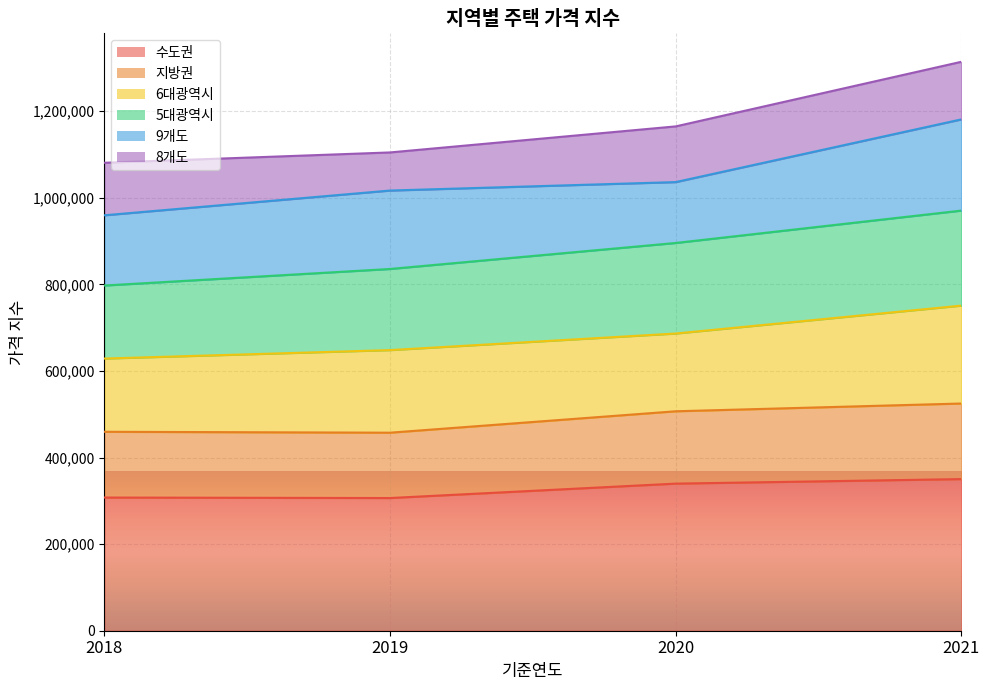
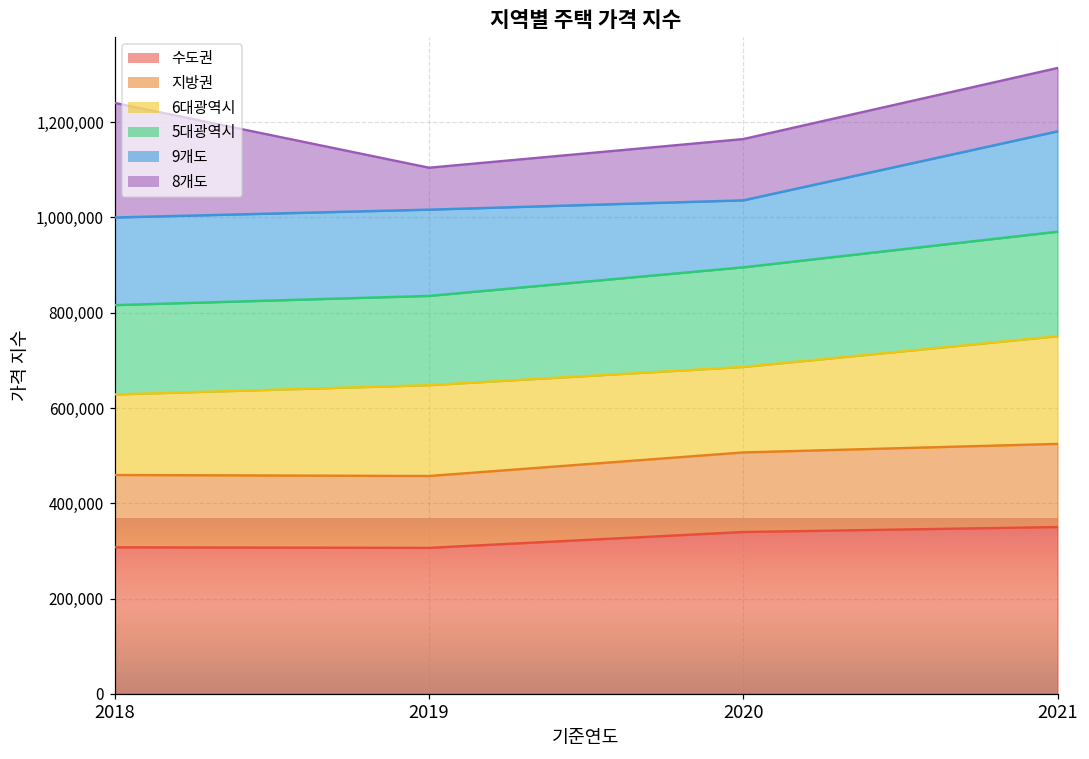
5대광역시, 2018: 170,000 -> 190,000
9개도, 2018: 160,000 -> 180,000
8개도, 2018: 120,000 -> 240,000
